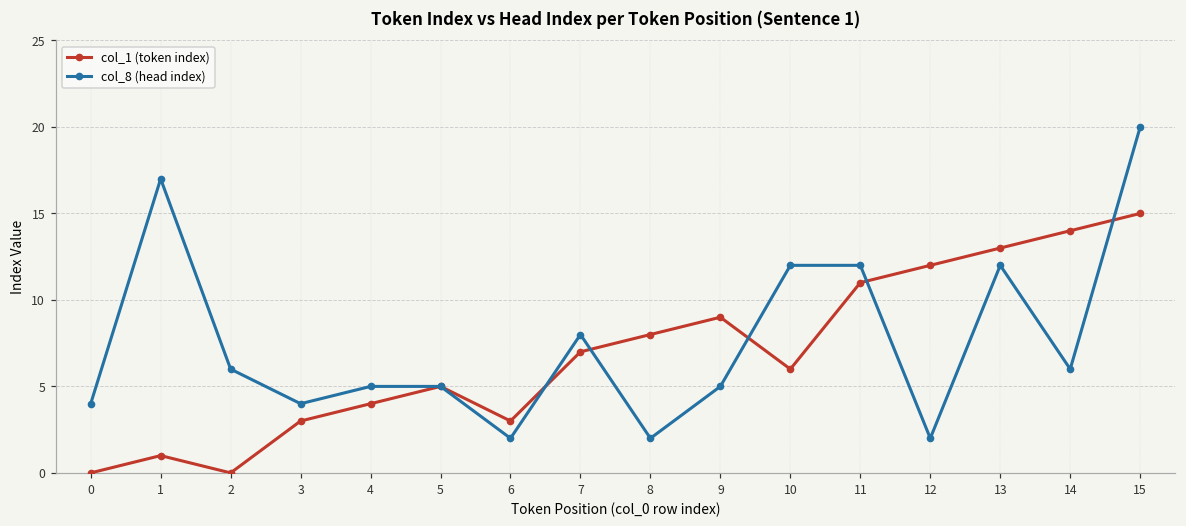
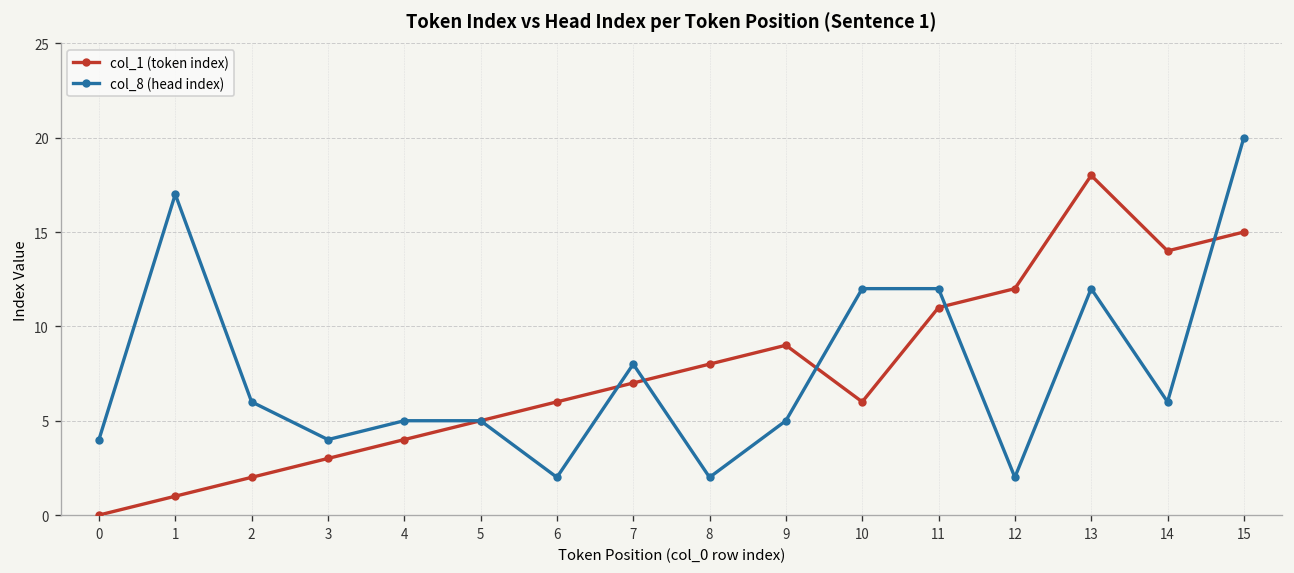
col_1 (token index), 2: 0 -> 2
col_1 (token index), 6: 3 -> 6
col_1 (token index), 13: 13 -> 18
